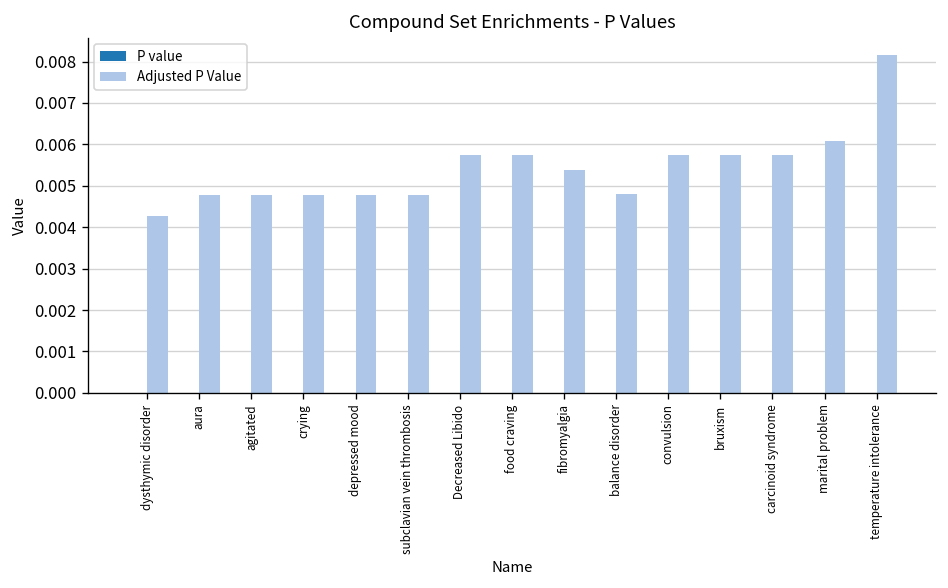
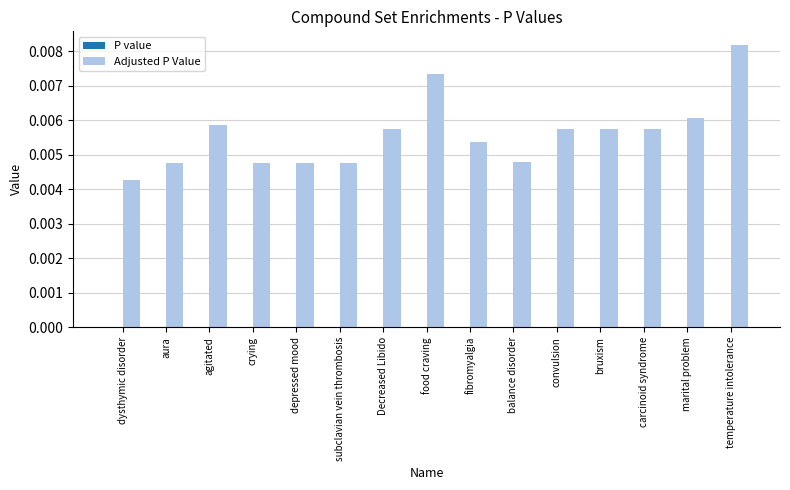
Adjusted P Value, agitated: 0.0048 -> 0.0059
Adjusted P Value, food craving: 0.0057 -> 0.0073
